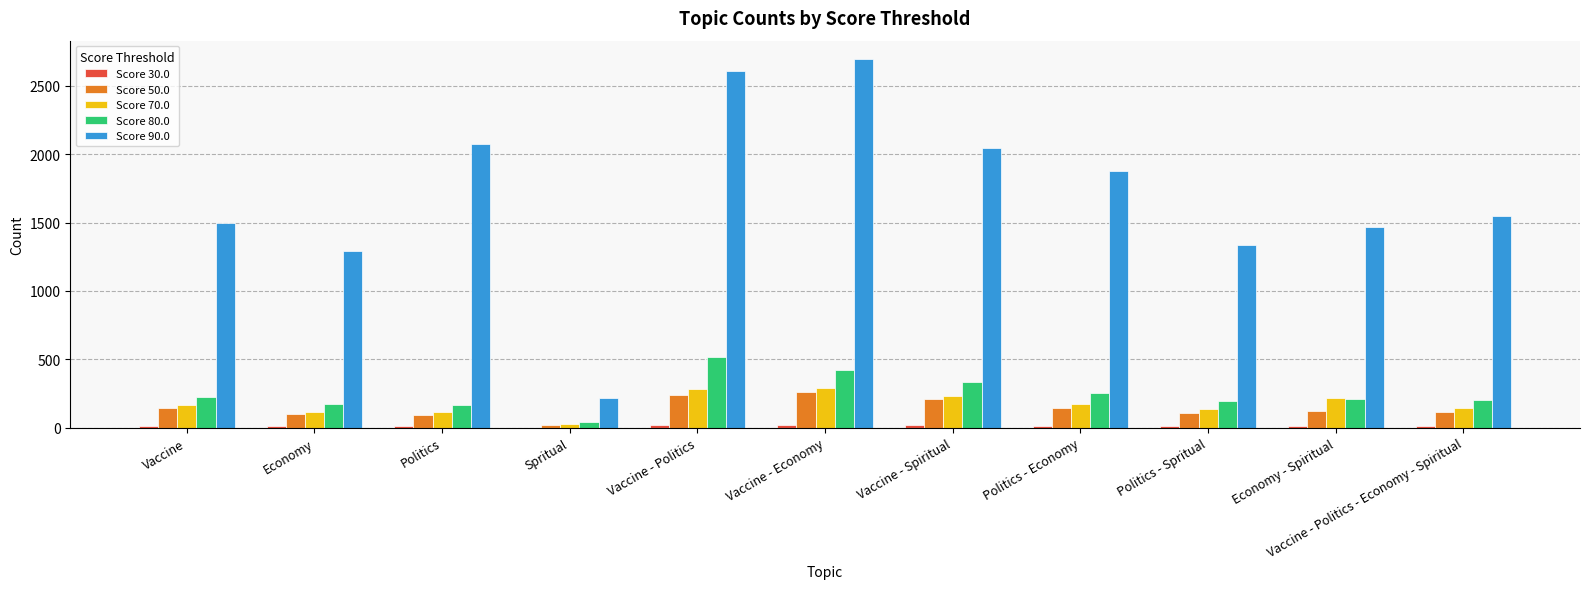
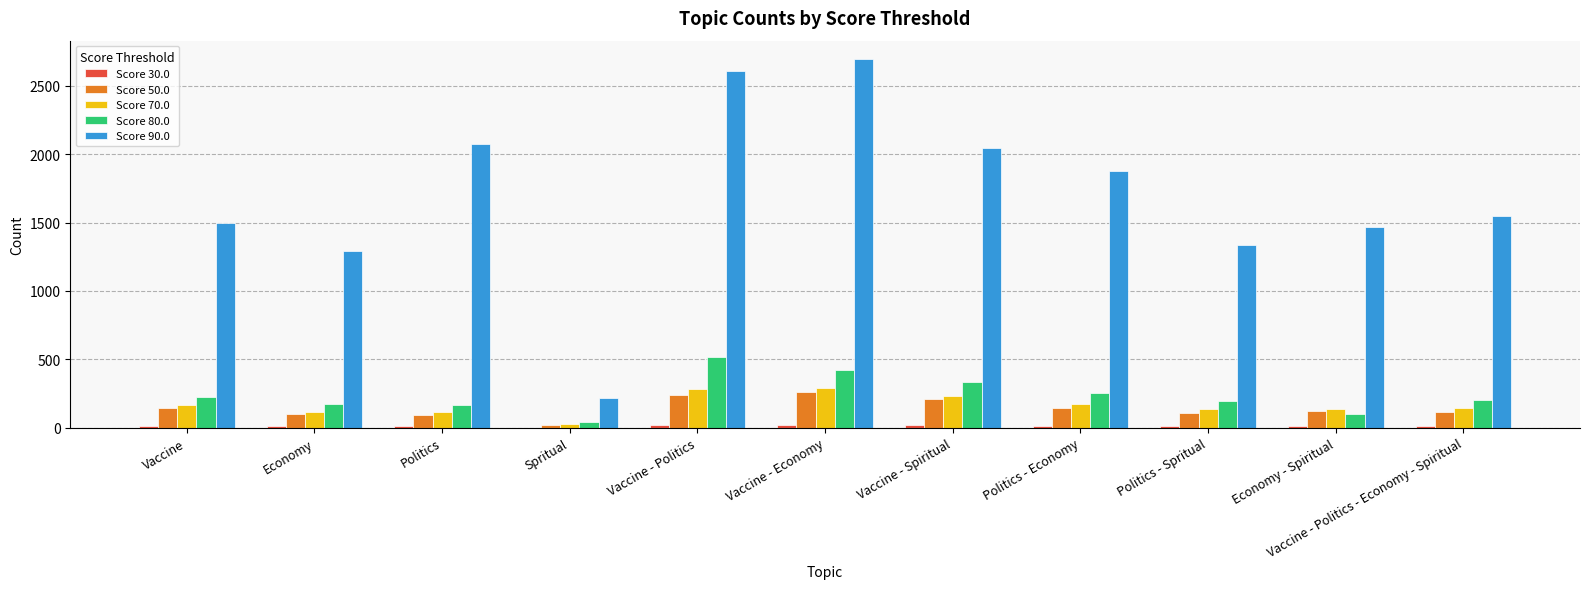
Score 70.0, Economy - Spiritual: 210 -> 140
Score 80.0, Economy - Spiritual: 210 -> 100
